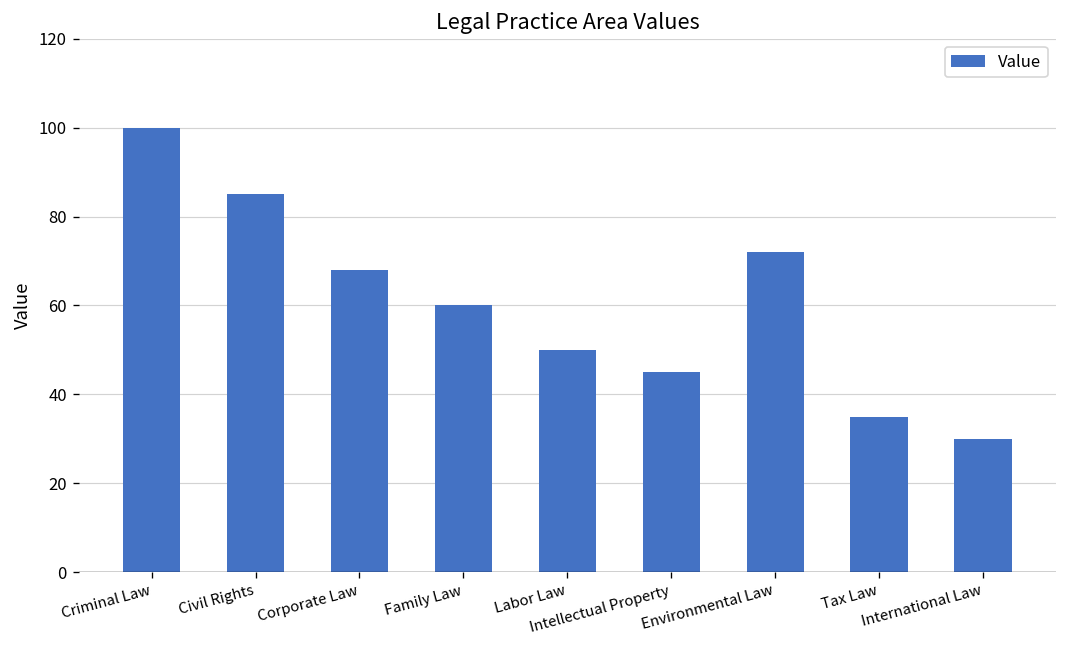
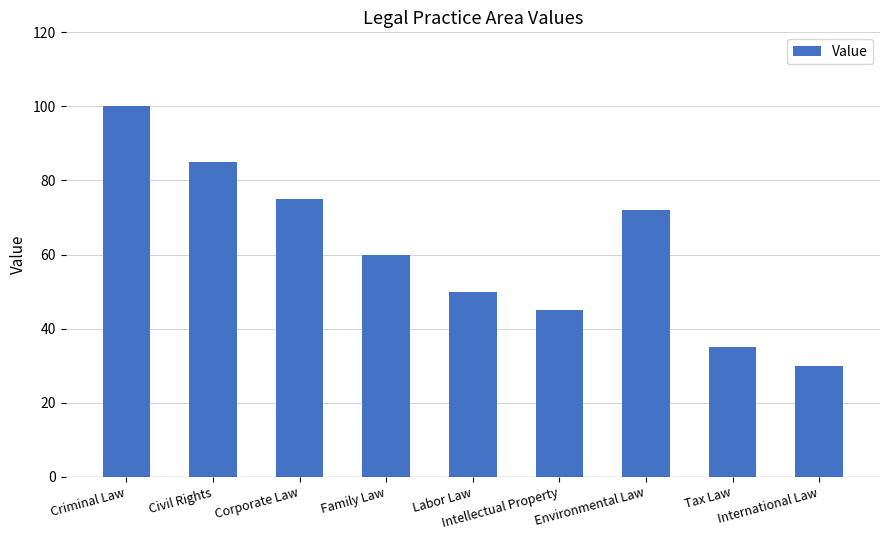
Corporate Law: 68 -> 75
